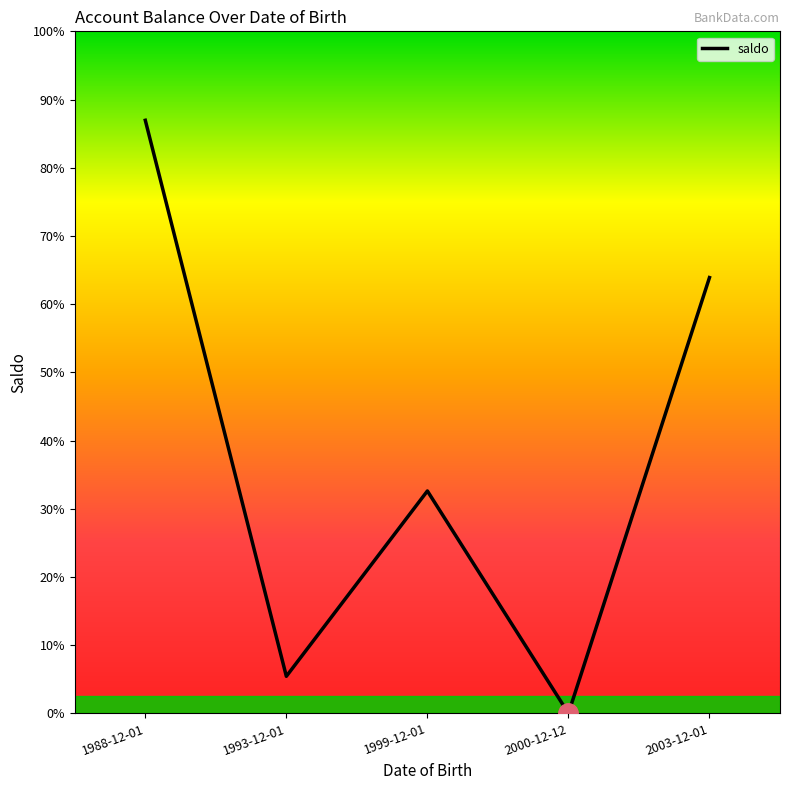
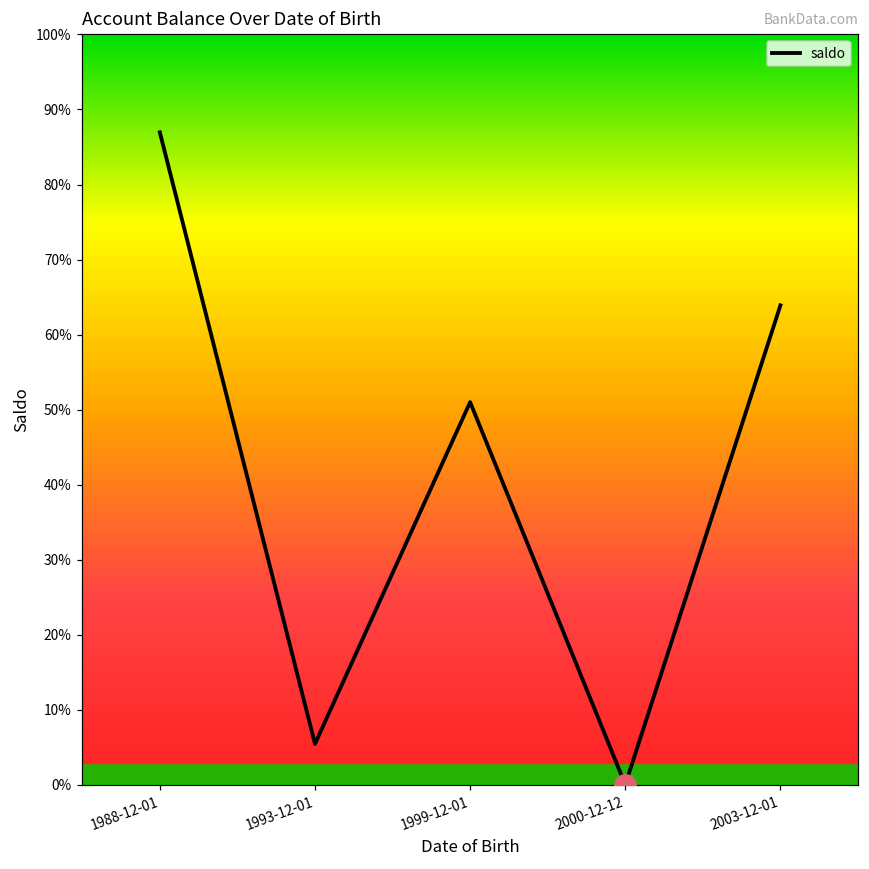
saldo, 1999-12-01: 33% -> 51%
